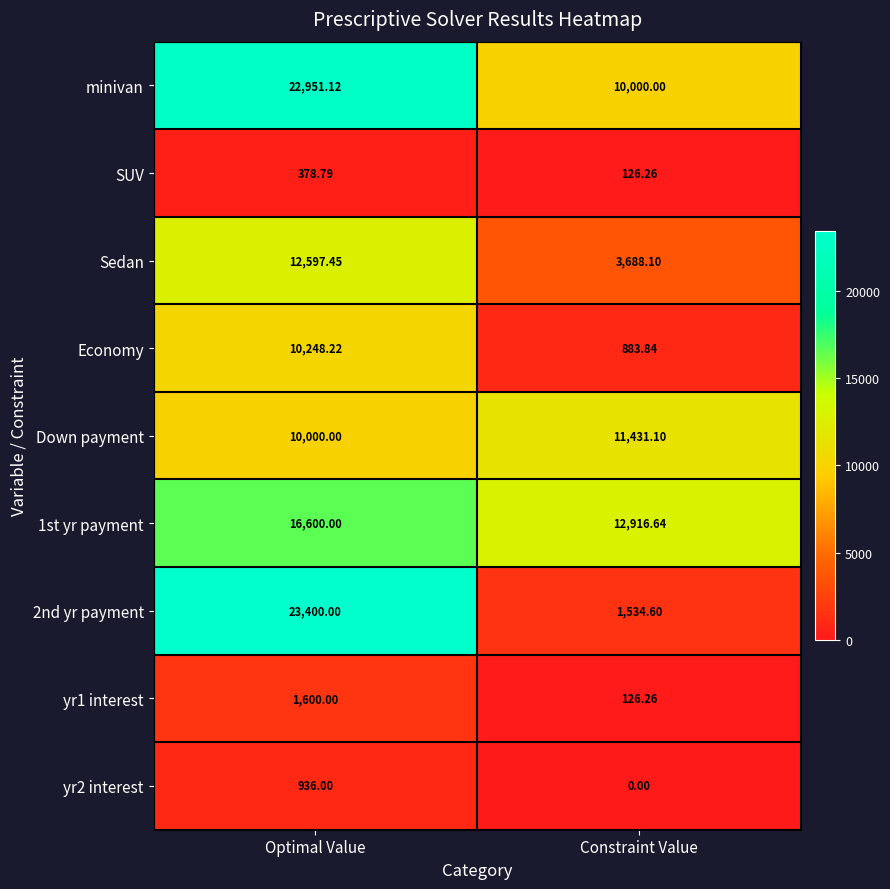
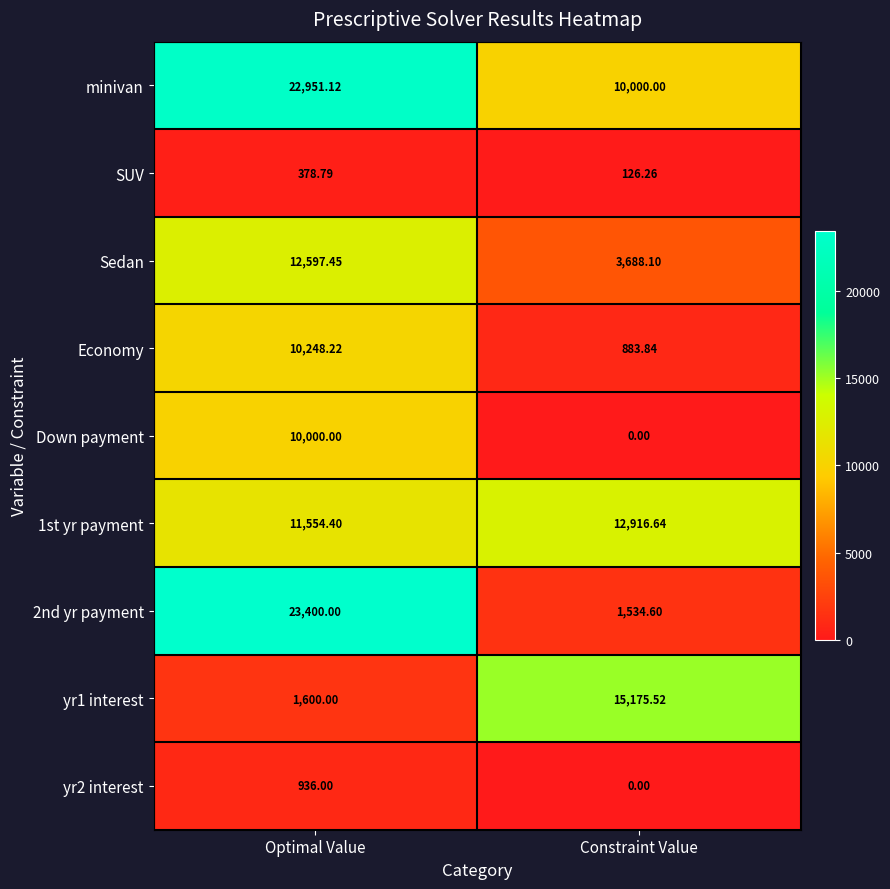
Down payment, Constraint Value: 11,431.10 -> 0.00
1st yr payment, Optimal Value: 16,600.00 -> 11,554.40
yr1 interest, Constraint Value: 126.26 -> 15,175.52
